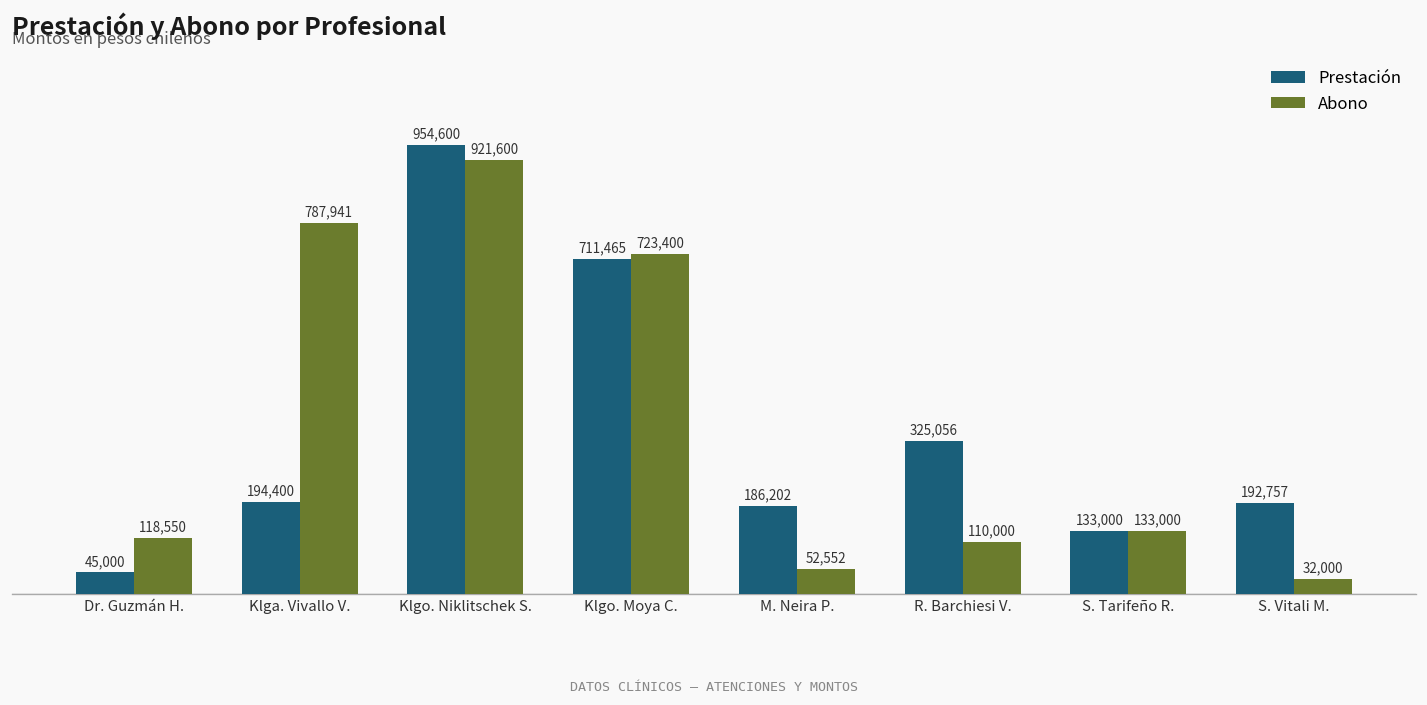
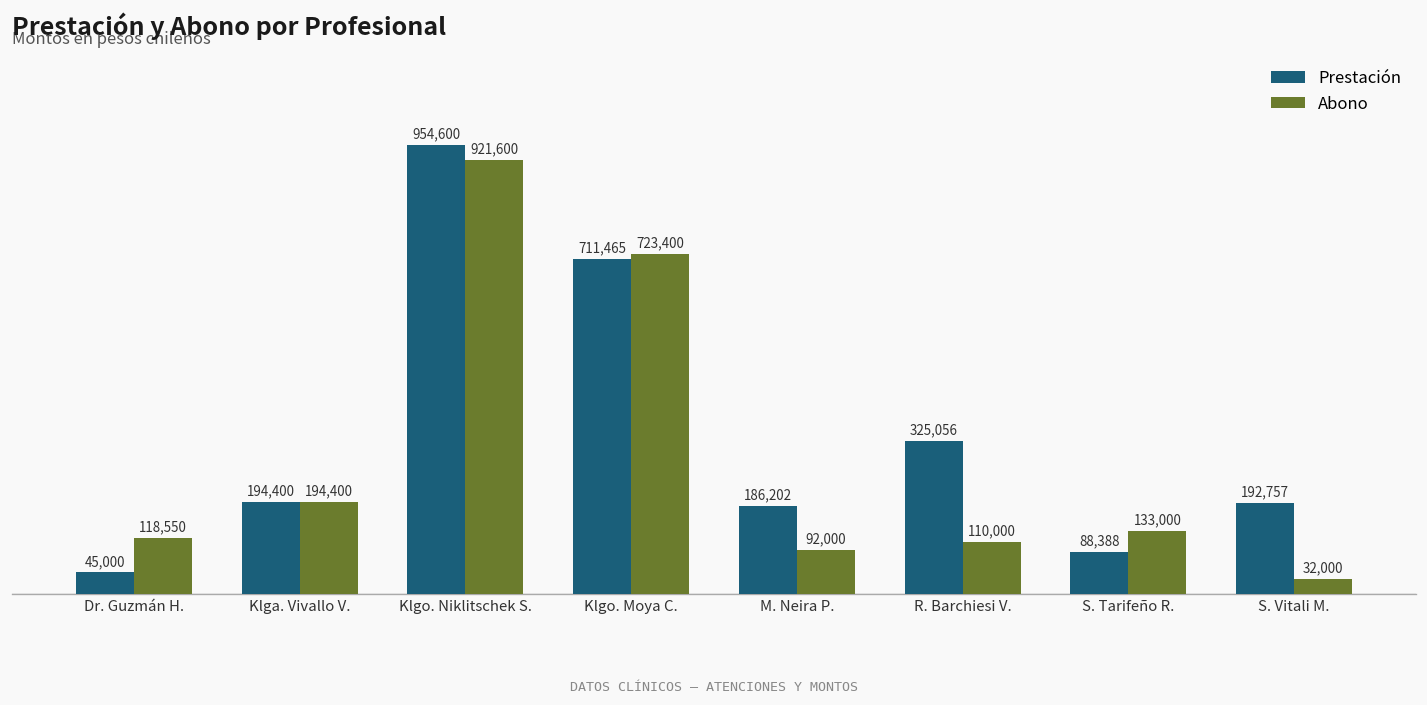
Abono, Klga. Vivallo V.: 787,941 -> 194,400
Abono, M. Neira P.: 52,552 -> 92,000
Prestación, S. Tarifeño R.: 133,000 -> 88,388
